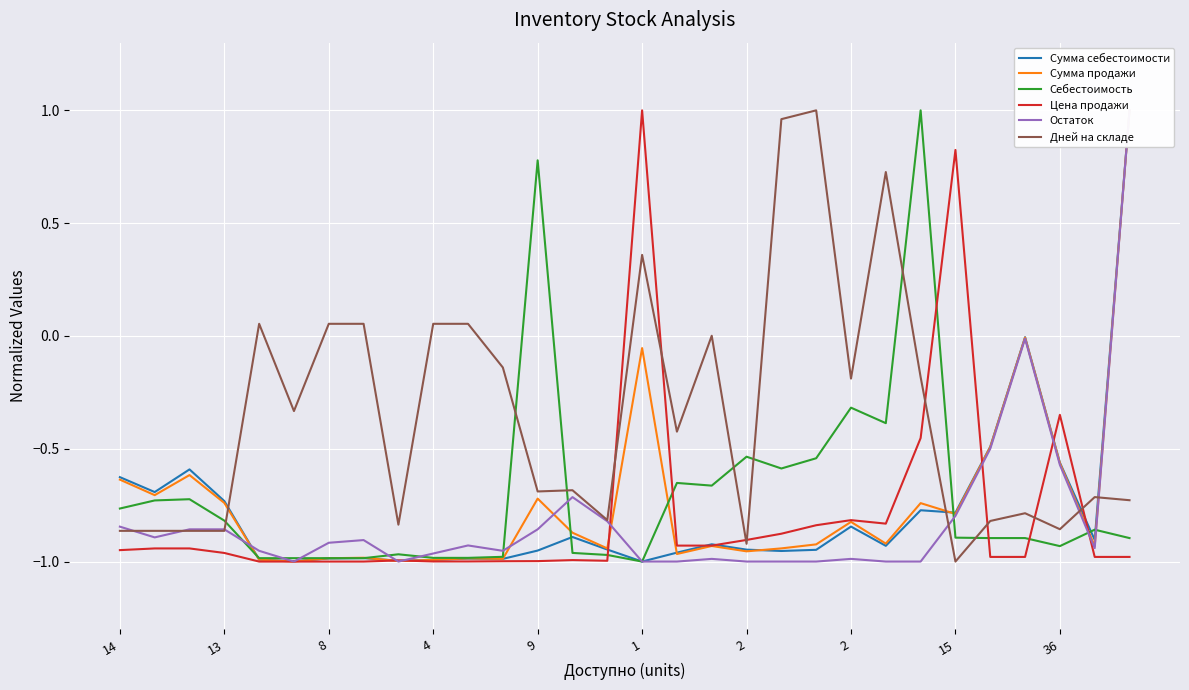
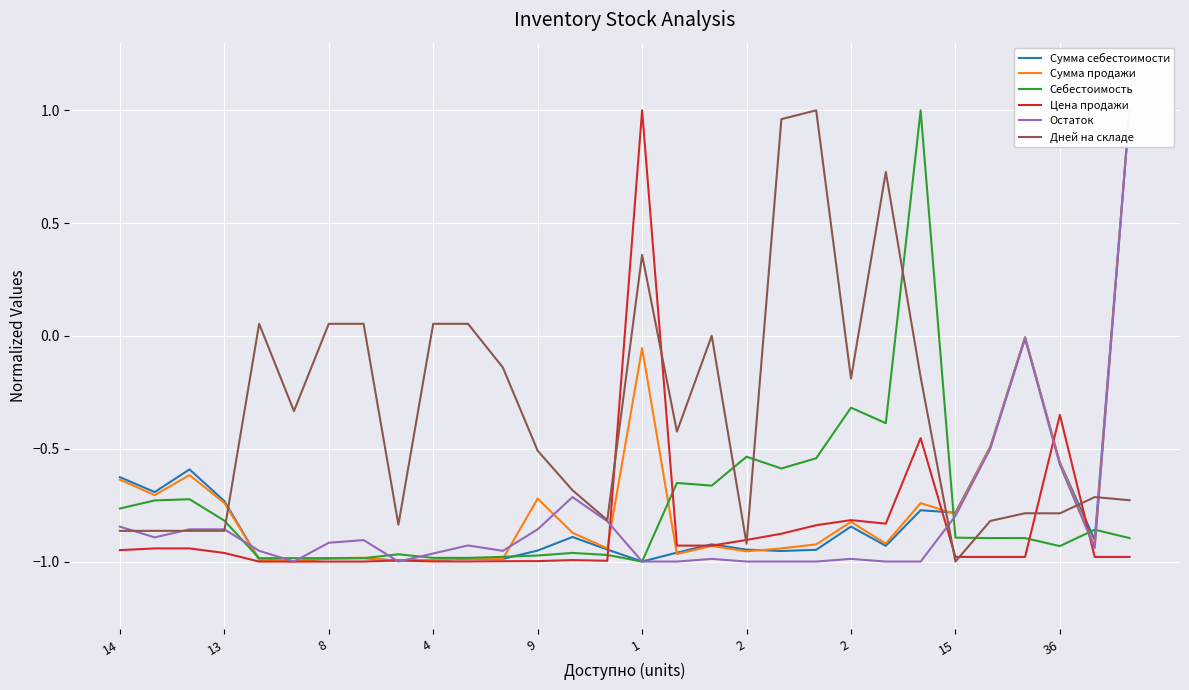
Себестоимость, 9: 0.78 -> -0.97
Дней на складе, 9: -0.69 -> -0.51
Цена продажи, 15: 0.82 -> -0.98
Дней на складе, 36: -0.86 -> -0.79
